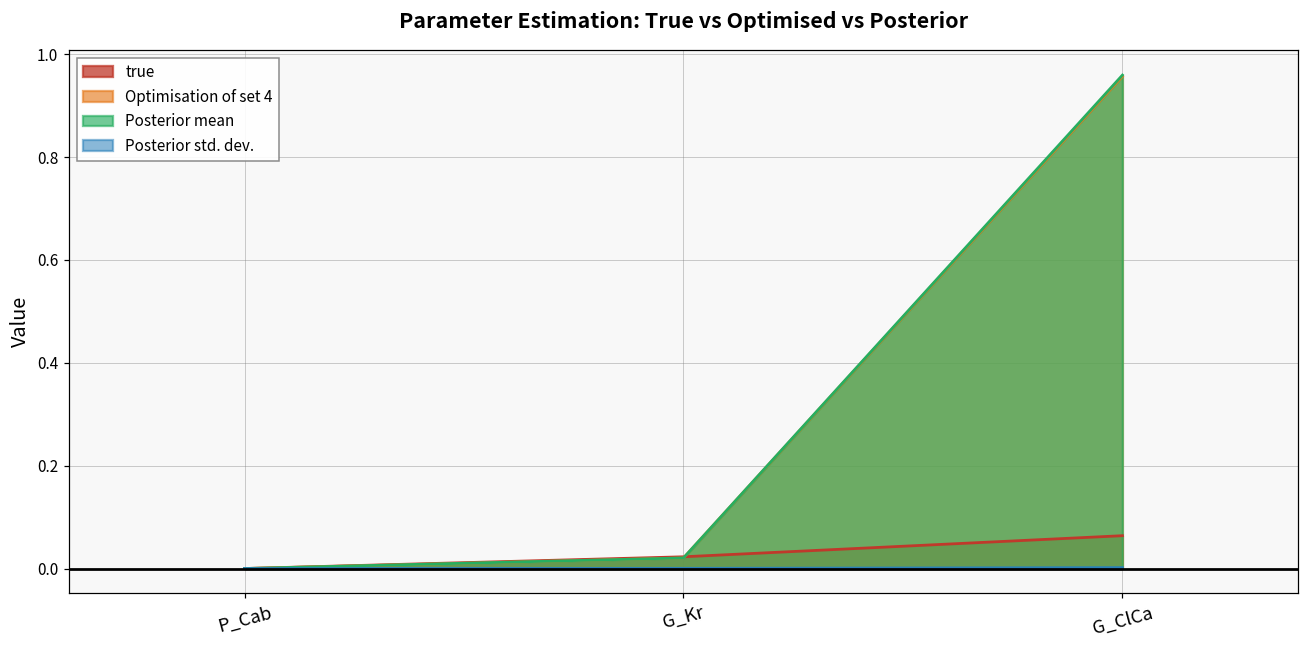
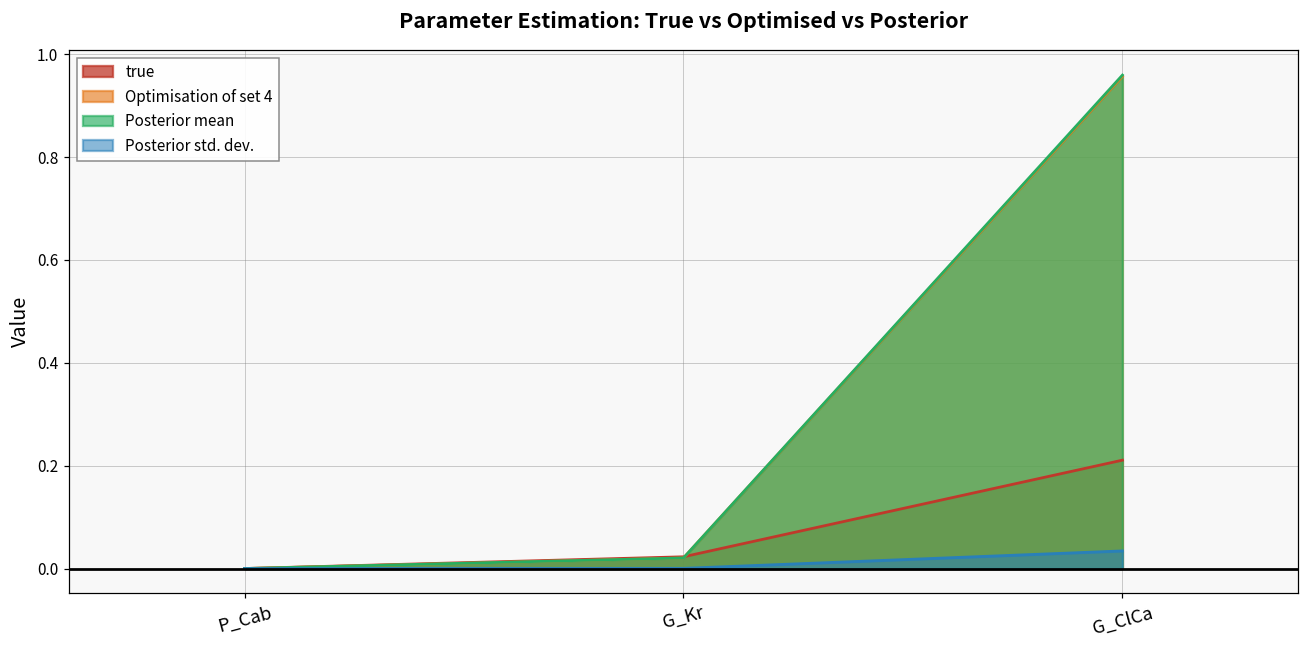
true, G_ClCa: 0.06 -> 0.21
Posterior std. dev., G_ClCa: 0.00 -> 0.03
